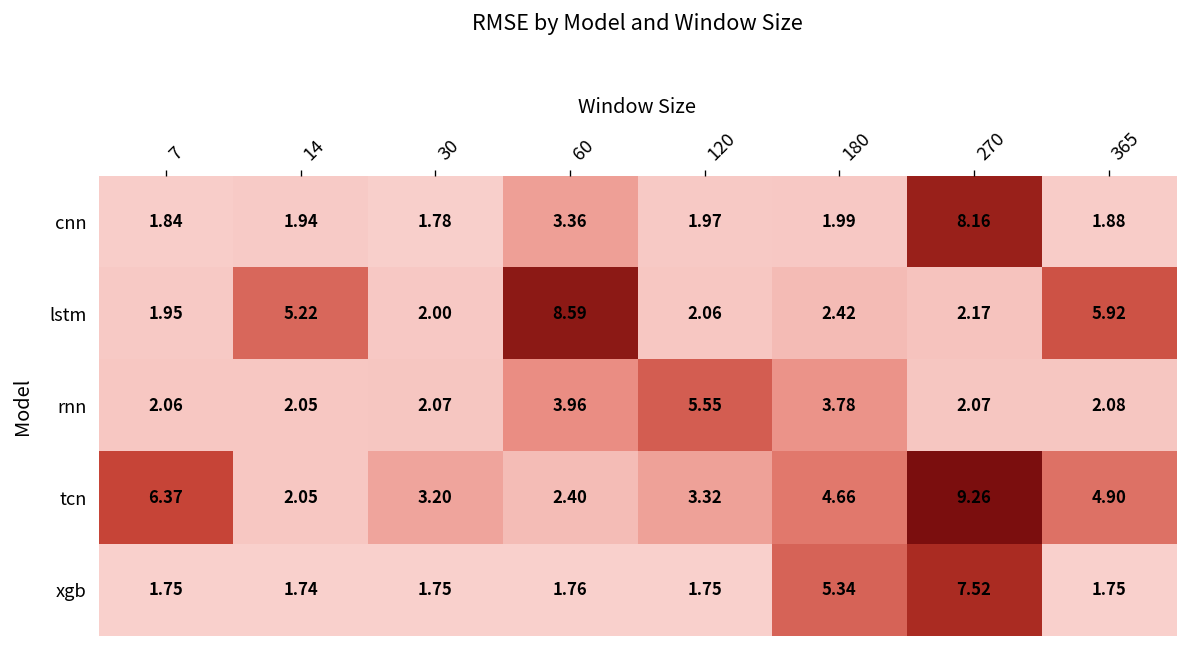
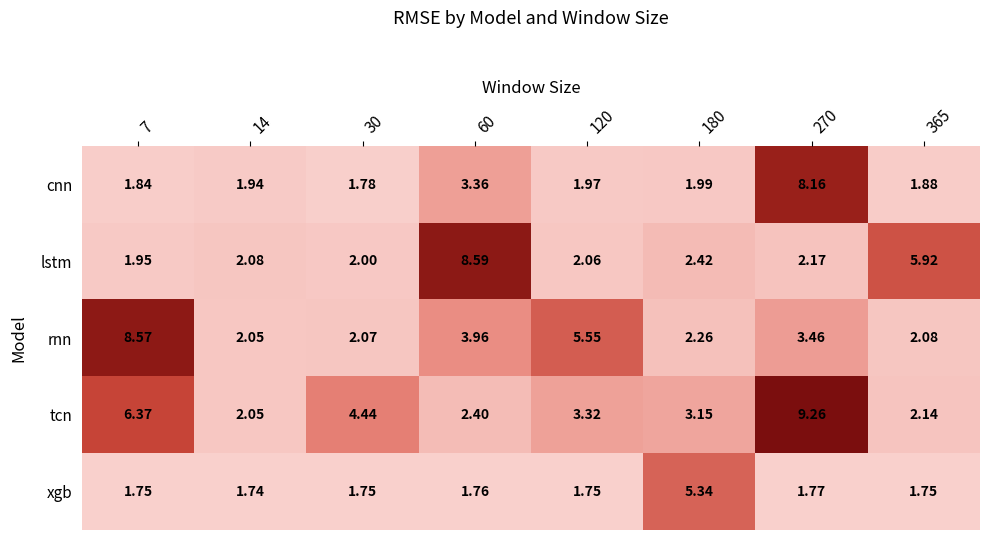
lstm, 14: 5.22 -> 2.08
rnn, 7: 2.06 -> 8.57
rnn, 180: 3.78 -> 2.26
rnn, 270: 2.07 -> 3.46
tcn, 30: 3.20 -> 4.44
tcn, 180: 4.66 -> 3.15
tcn, 365: 4.90 -> 2.14
xgb, 270: 7.52 -> 1.77
